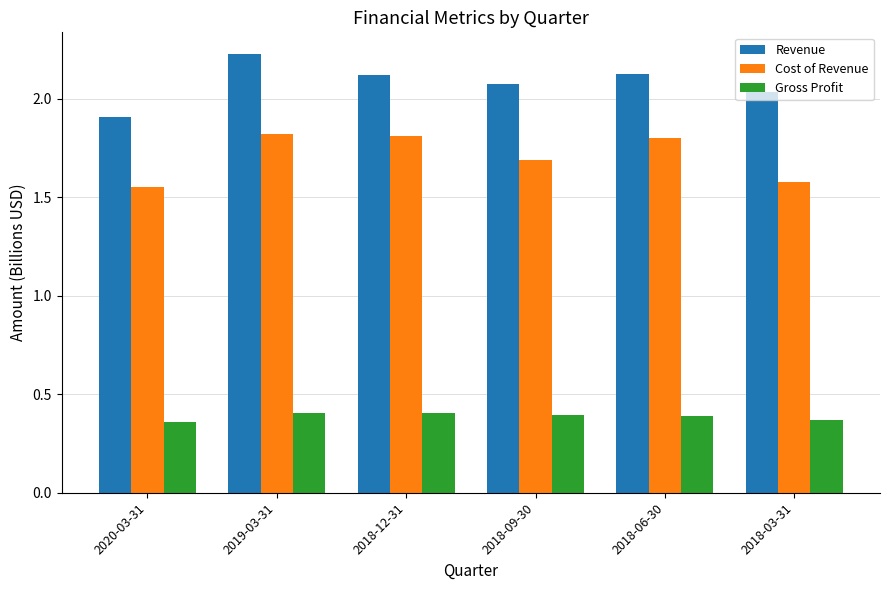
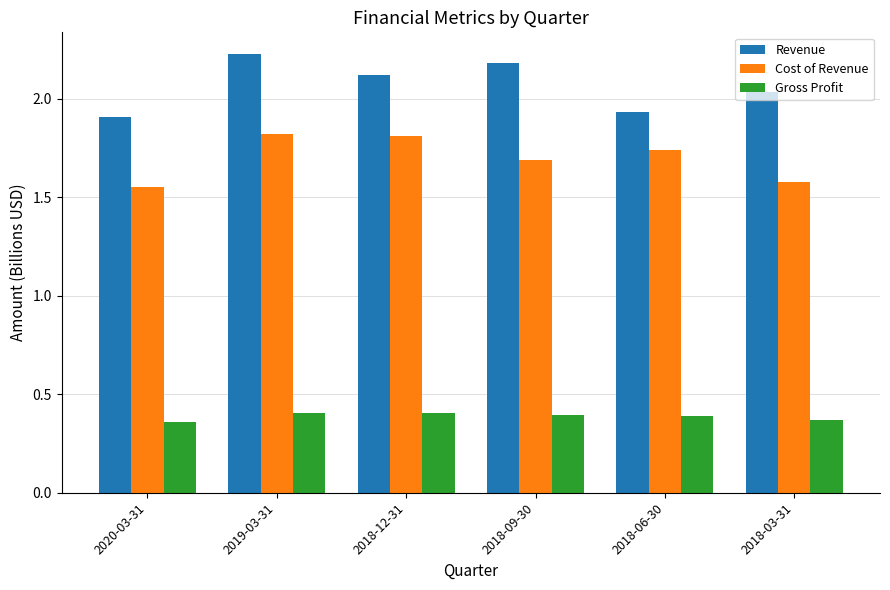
Revenue, 2018-09-30: 2.08 -> 2.18
Revenue, 2018-06-30: 2.13 -> 1.93
Cost of Revenue, 2018-06-30: 1.80 -> 1.74
